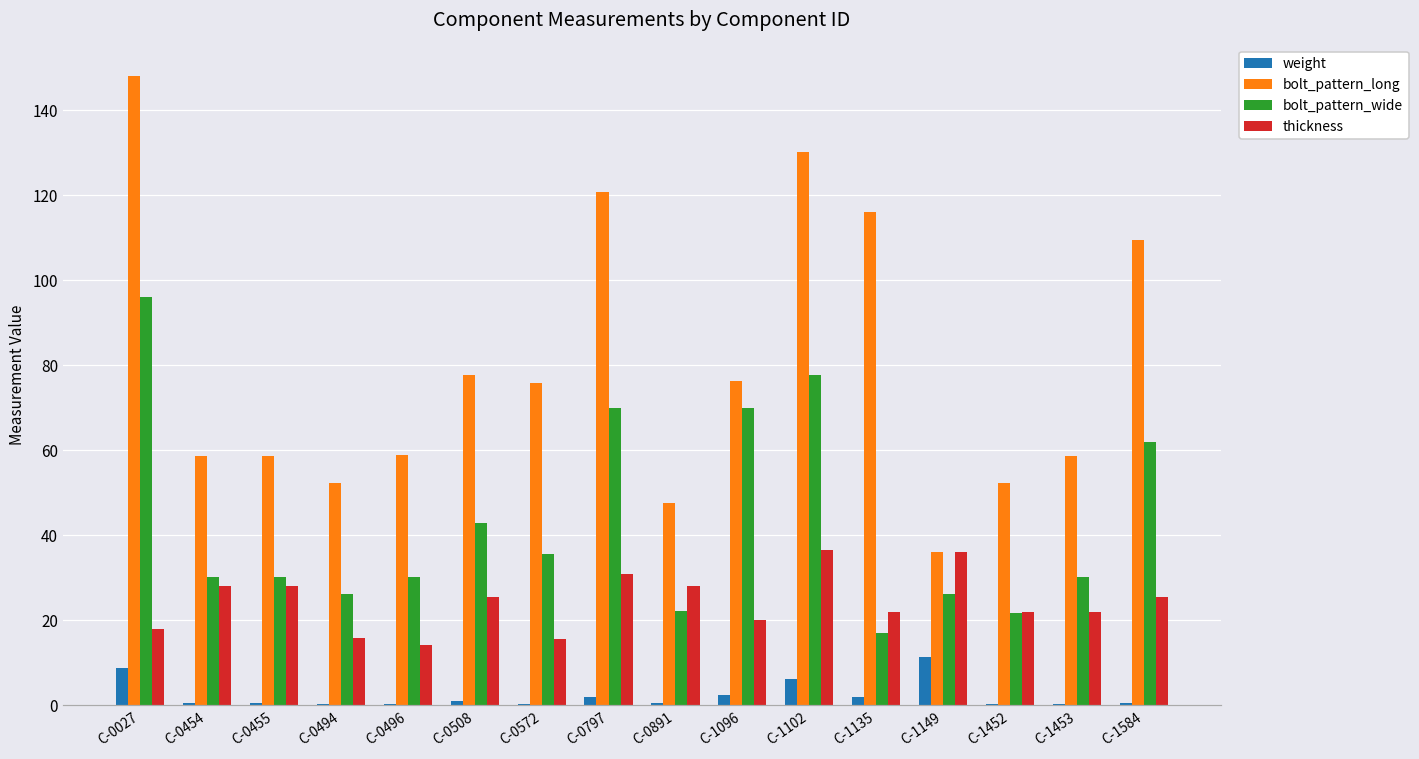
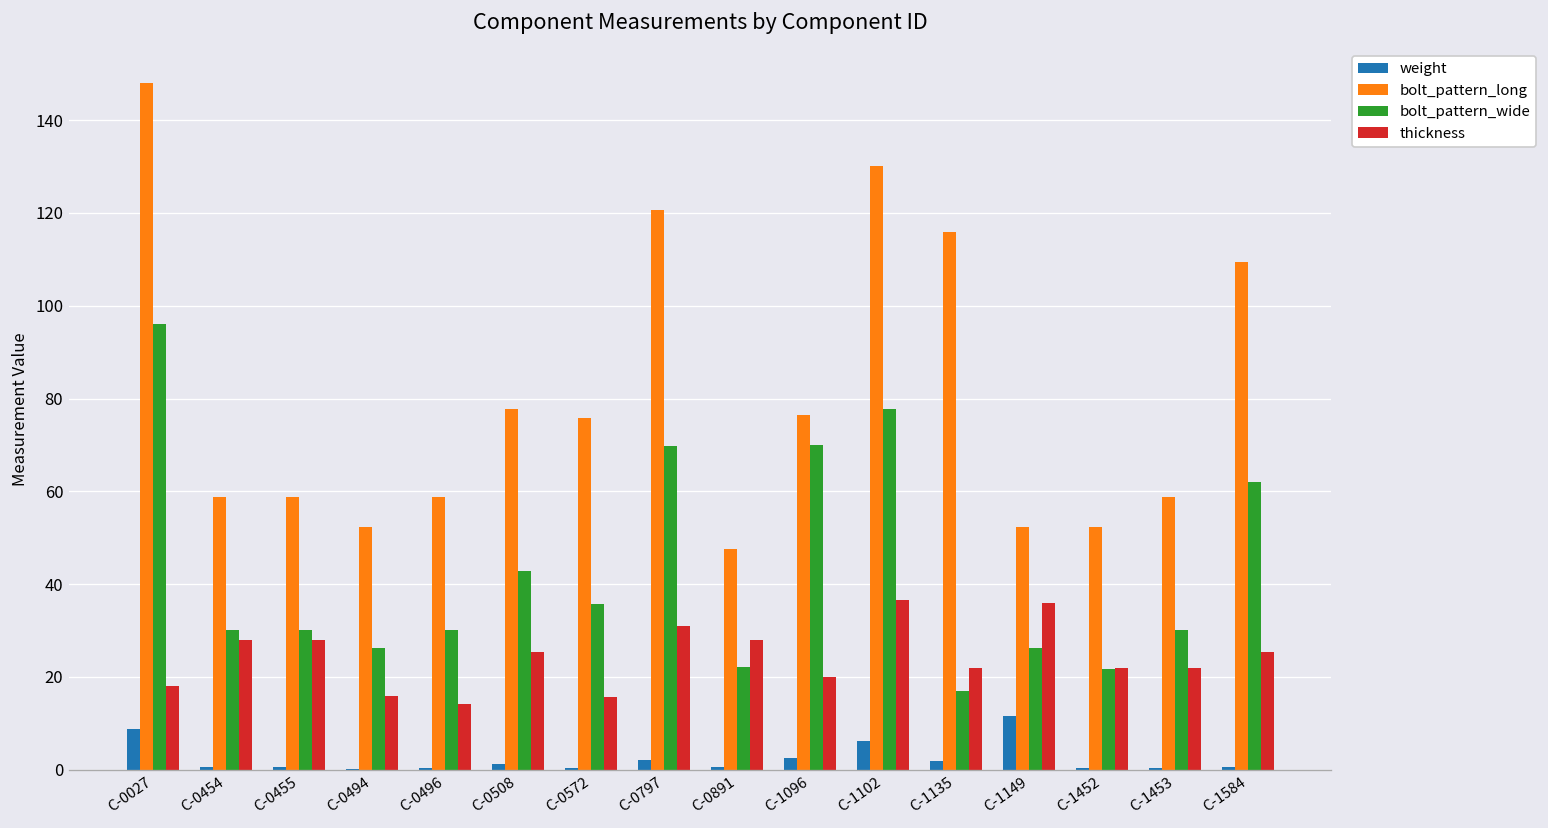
bolt_pattern_long, C-1149: 36 -> 52
